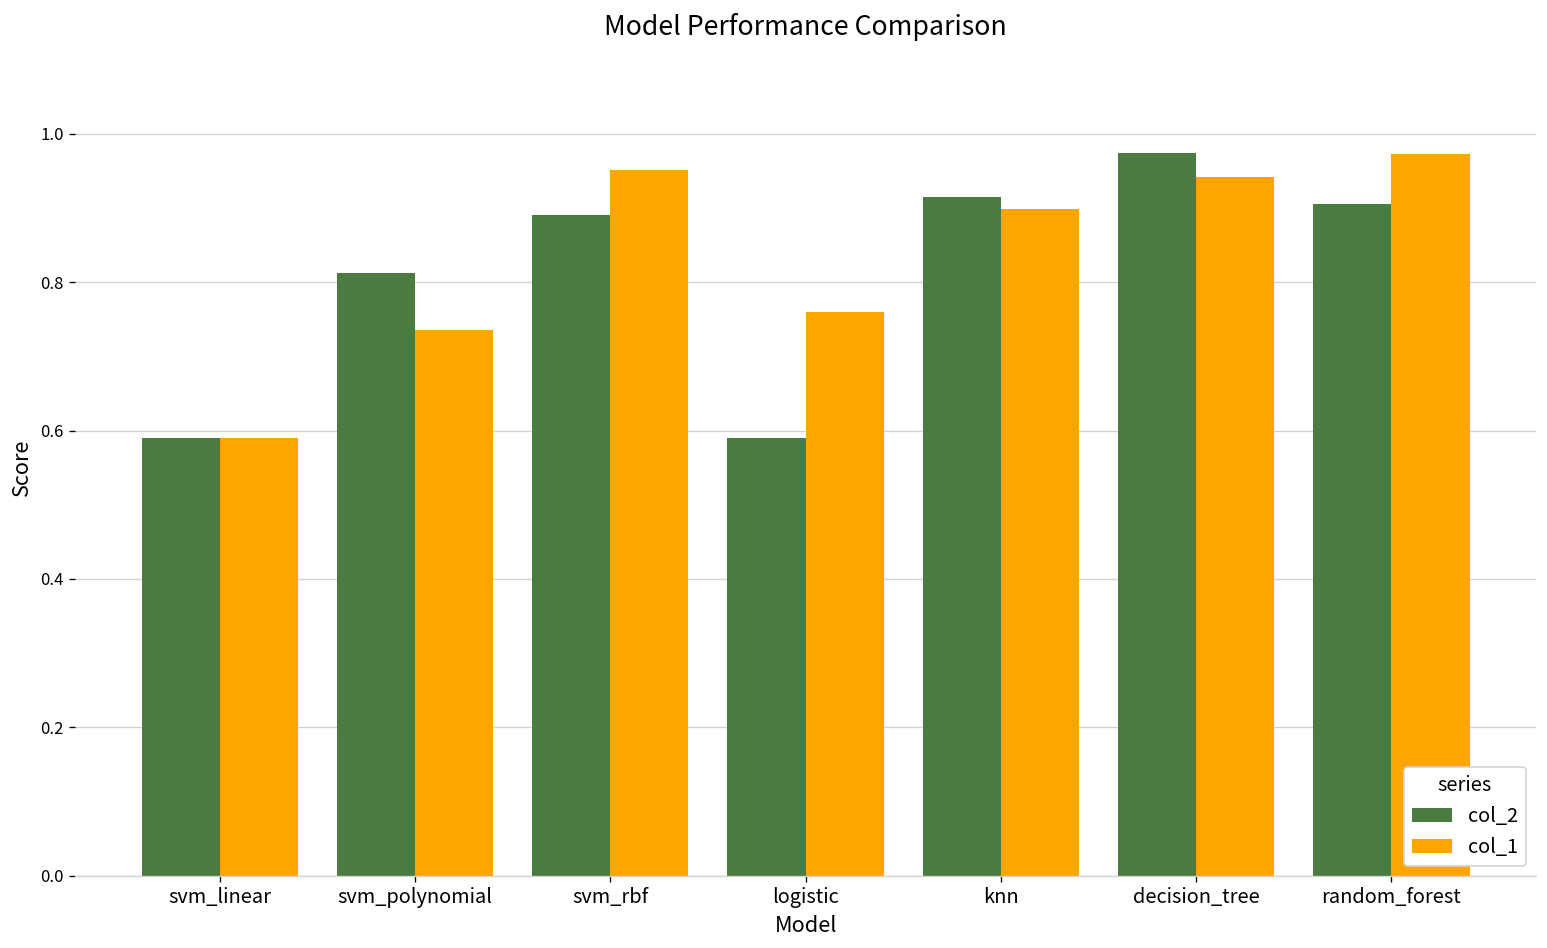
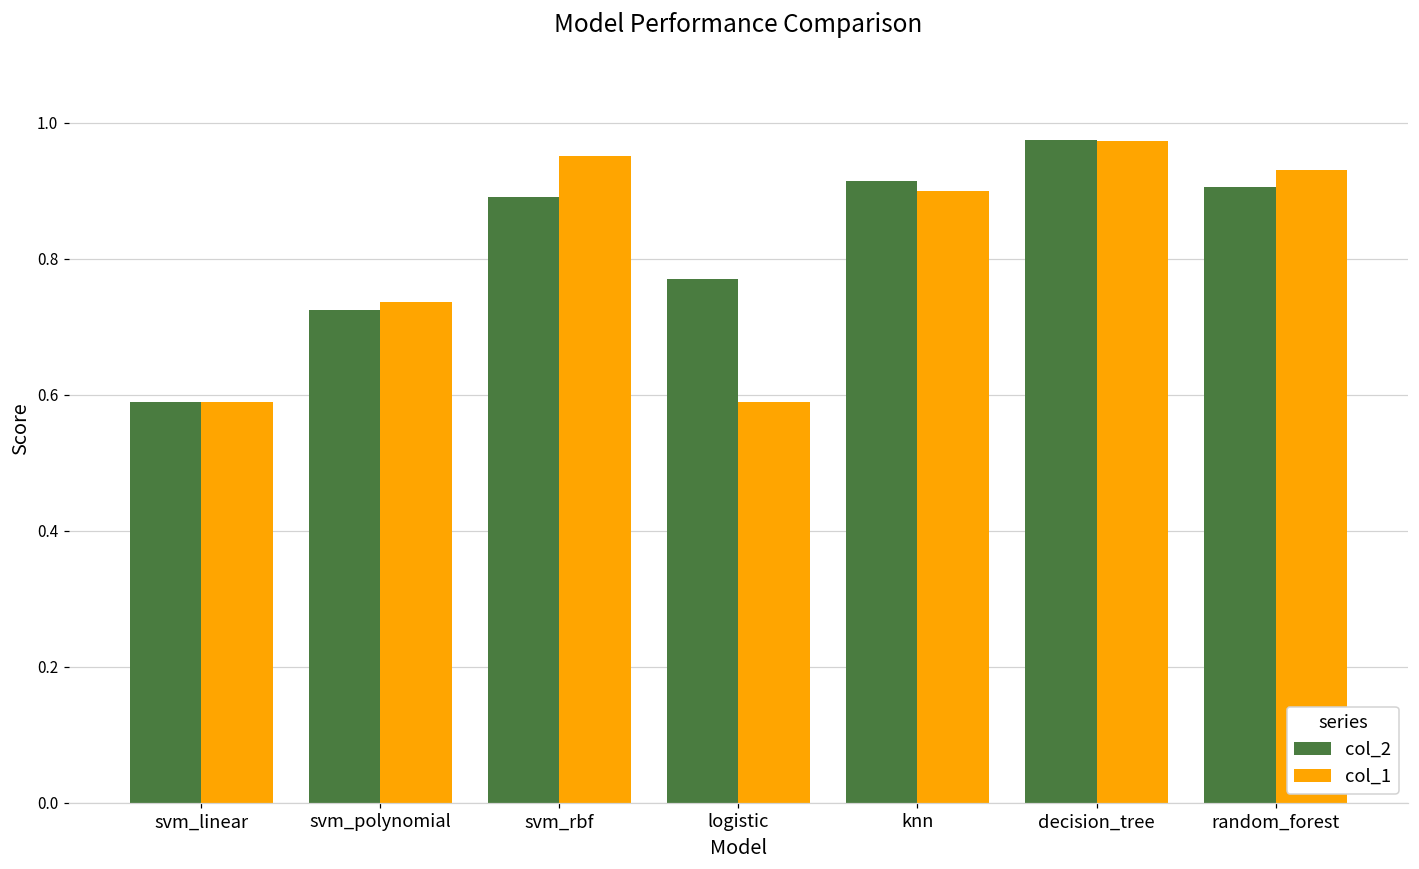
col_2, svm_polynomial: 0.81 -> 0.73
col_2, logistic: 0.59 -> 0.77
col_1, logistic: 0.76 -> 0.59
col_1, decision_tree: 0.94 -> 0.97
col_1, random_forest: 0.97 -> 0.93
